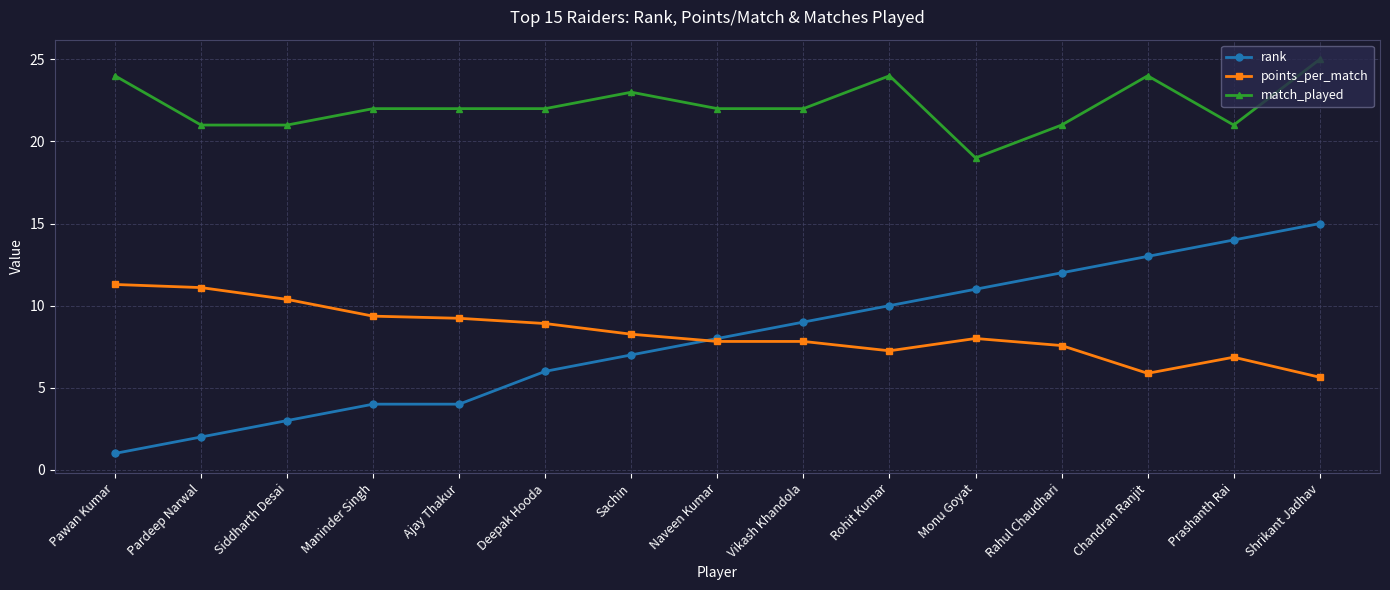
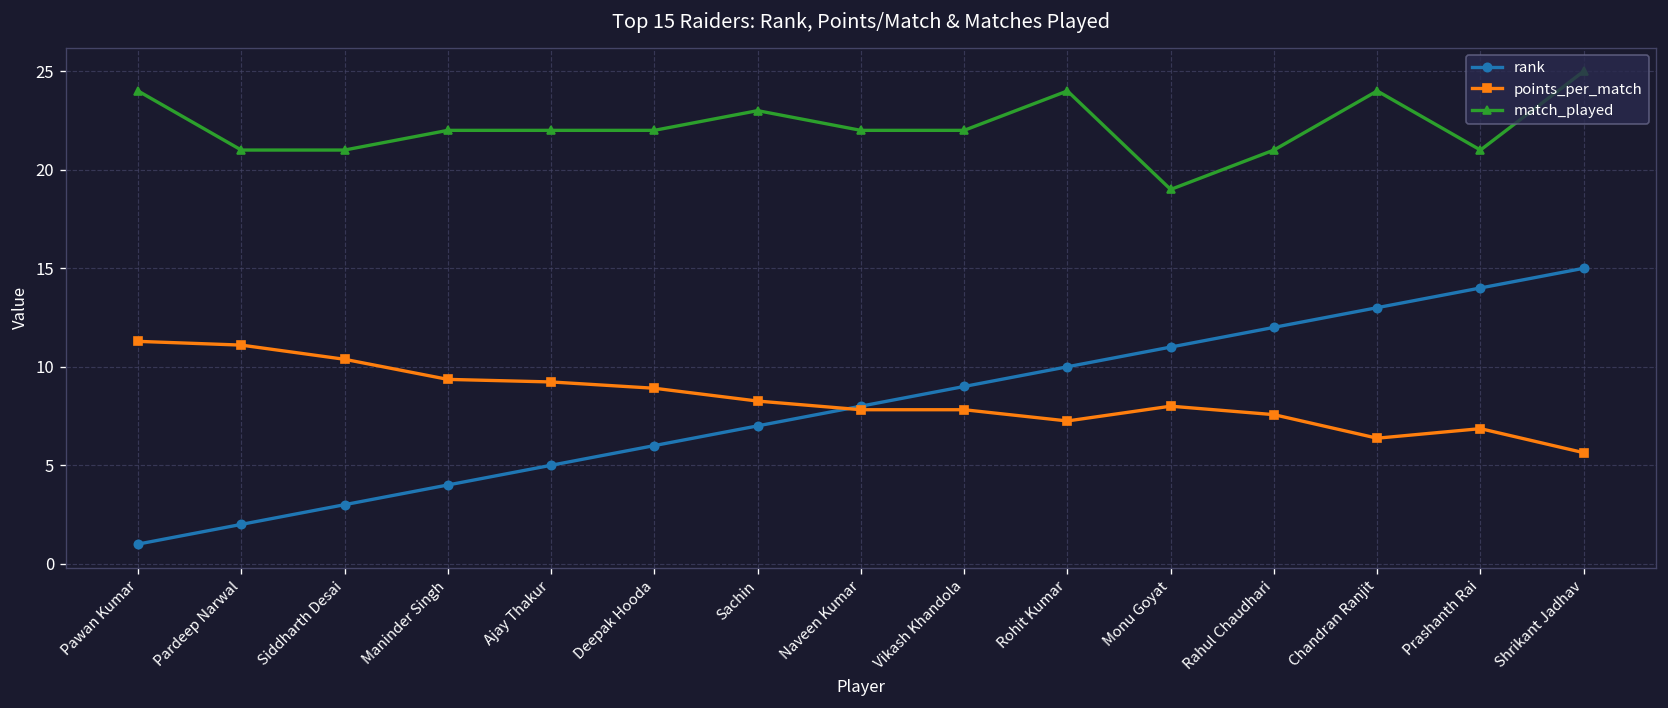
rank, Ajay Thakur: 4 -> 5
points_per_match, Chandran Ranjit: 5.9 -> 6.4
